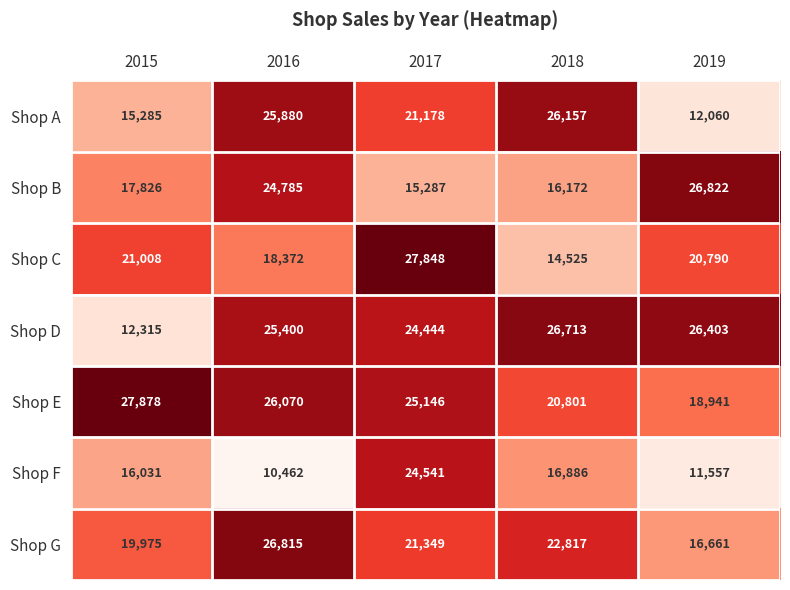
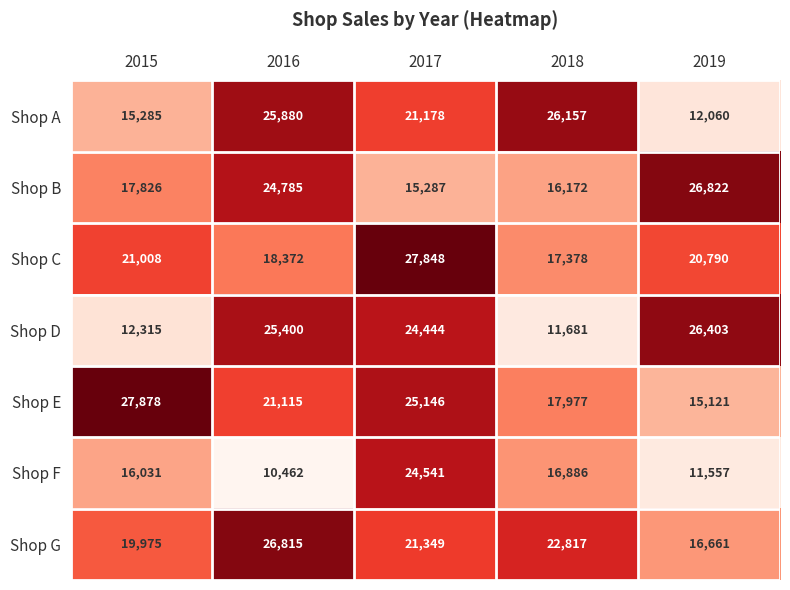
Shop C, 2018: 14,525 -> 17,378
Shop D, 2018: 26,713 -> 11,681
Shop E, 2016: 26,070 -> 21,115
Shop E, 2018: 20,801 -> 17,977
Shop E, 2019: 18,941 -> 15,121
